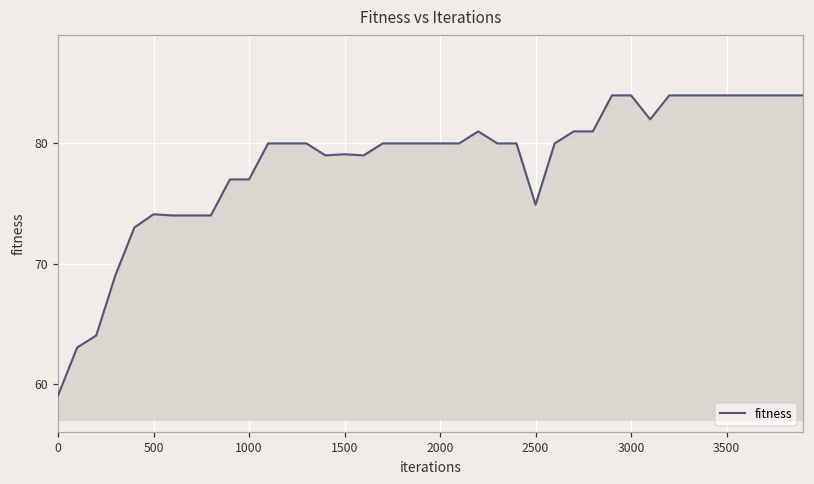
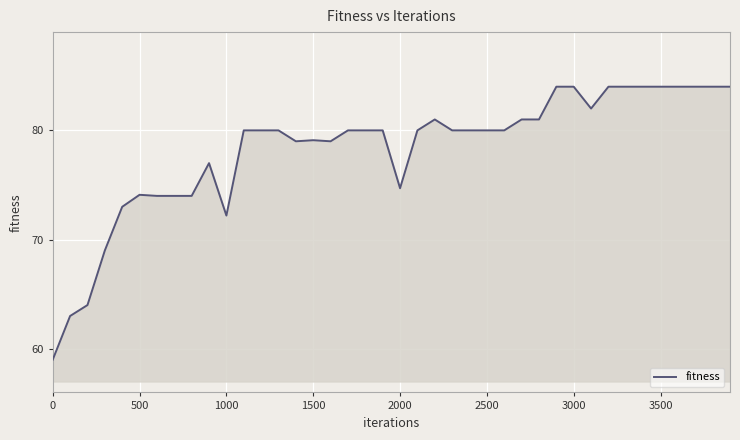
1000: 77.0 -> 72.2
2000: 80.0 -> 74.7
2500: 74.9 -> 80.0
